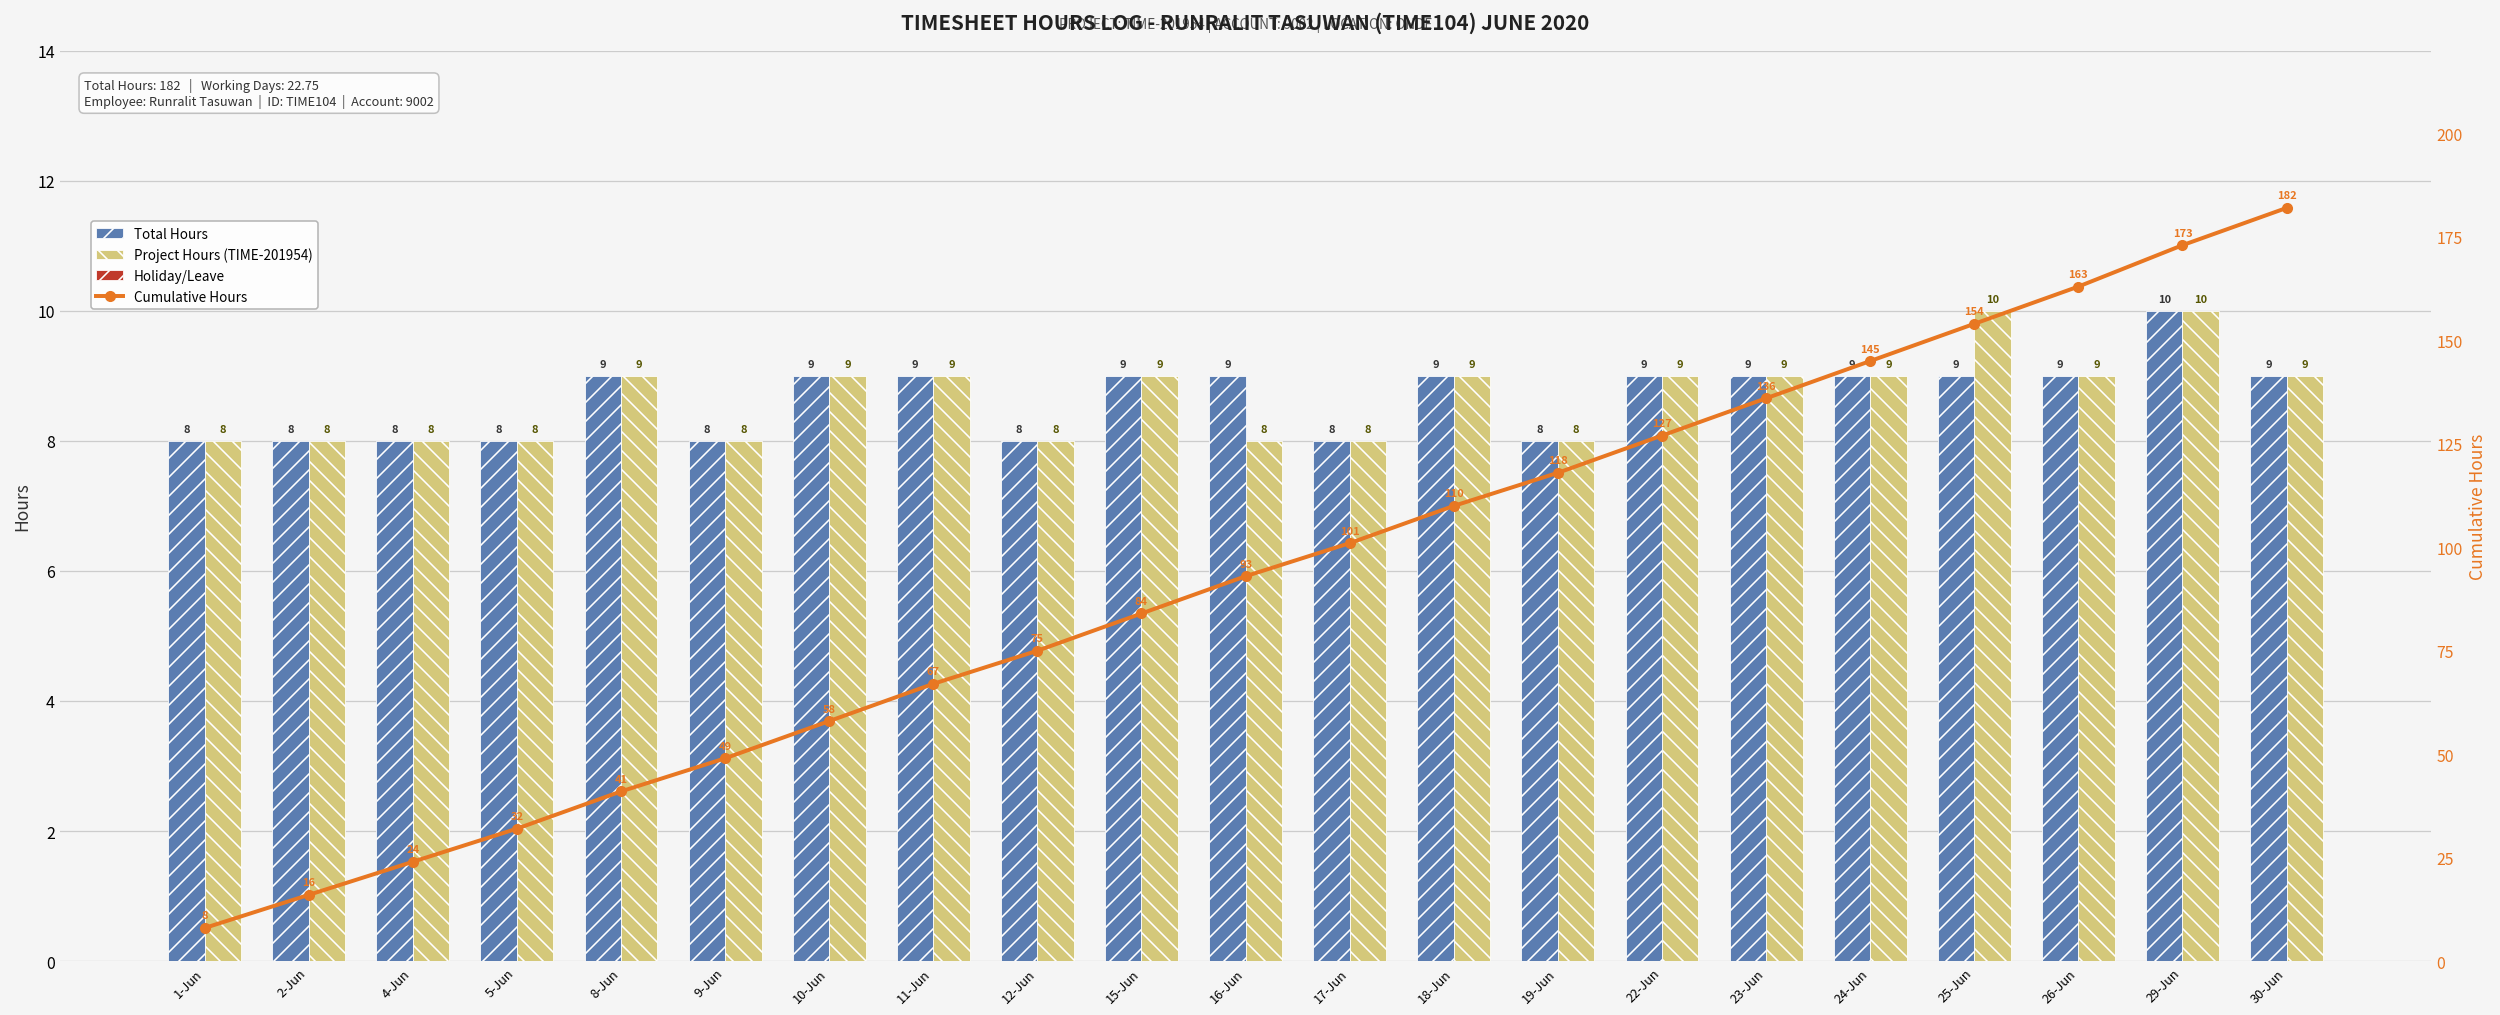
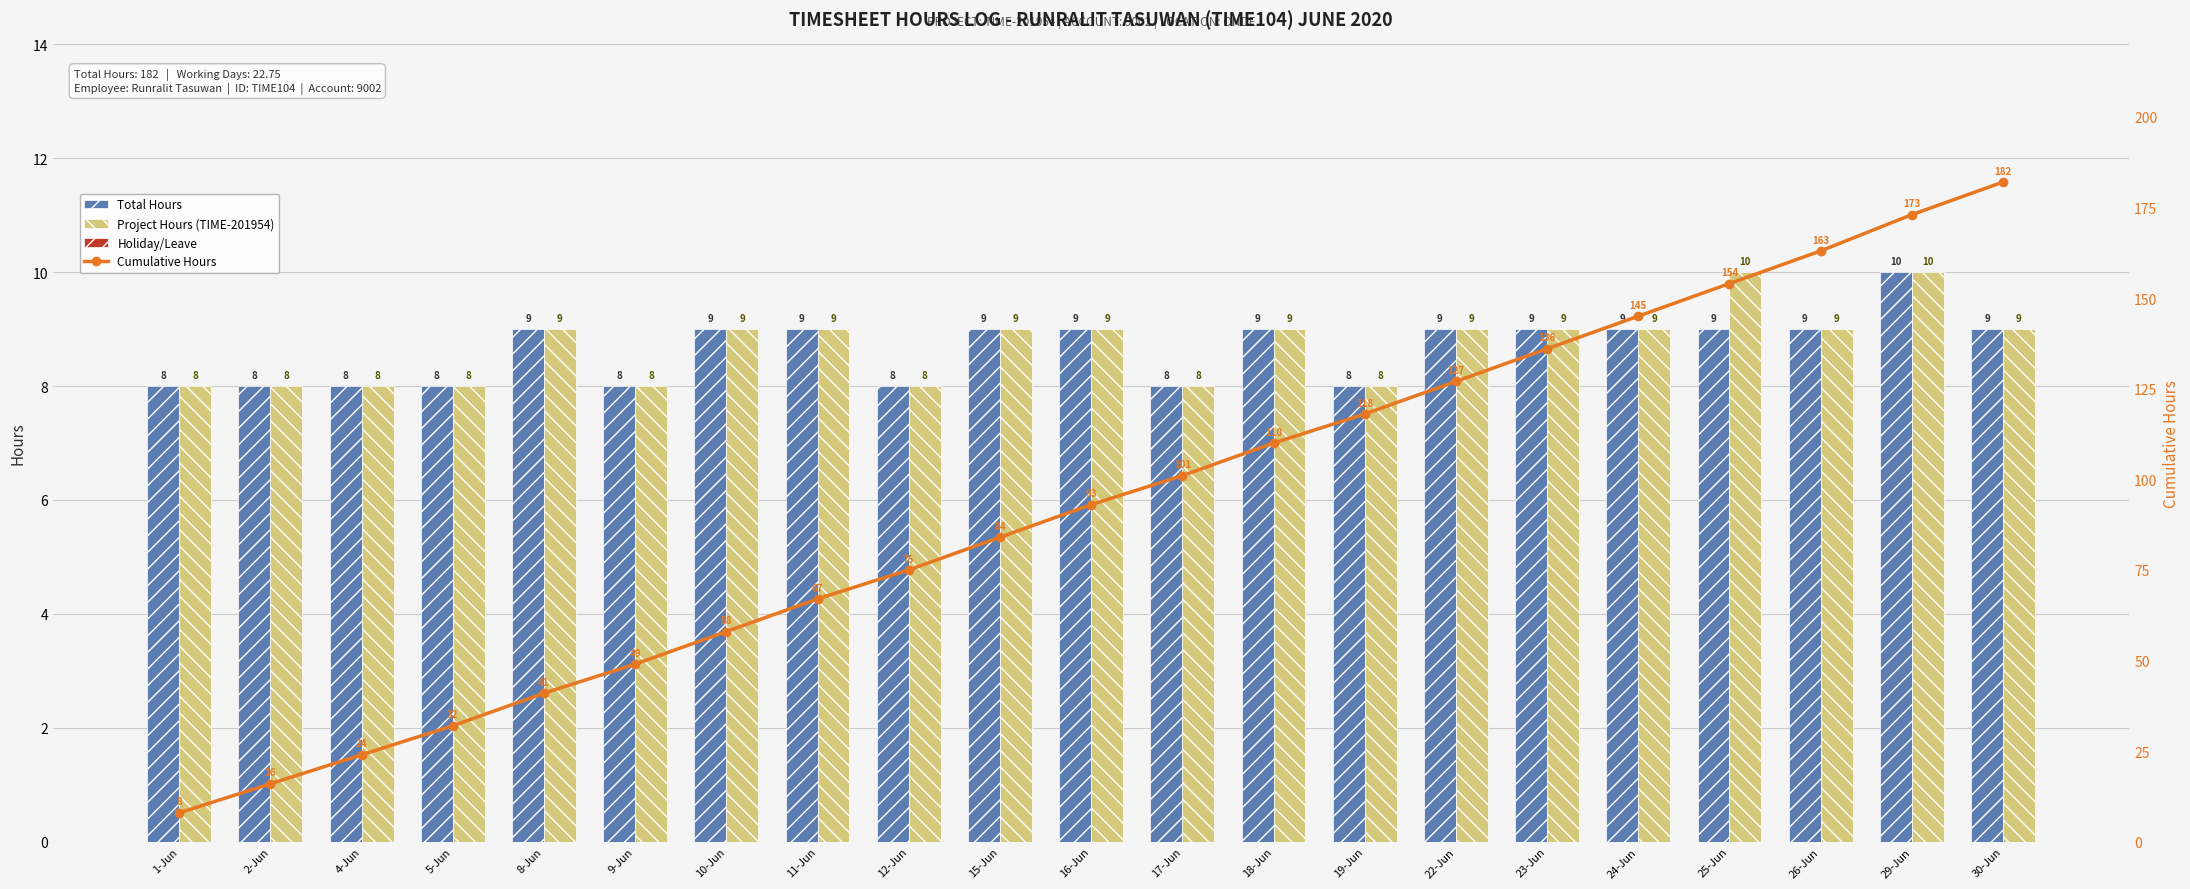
Project Hours (TIME-201954), 16-Jun: 8 -> 9
